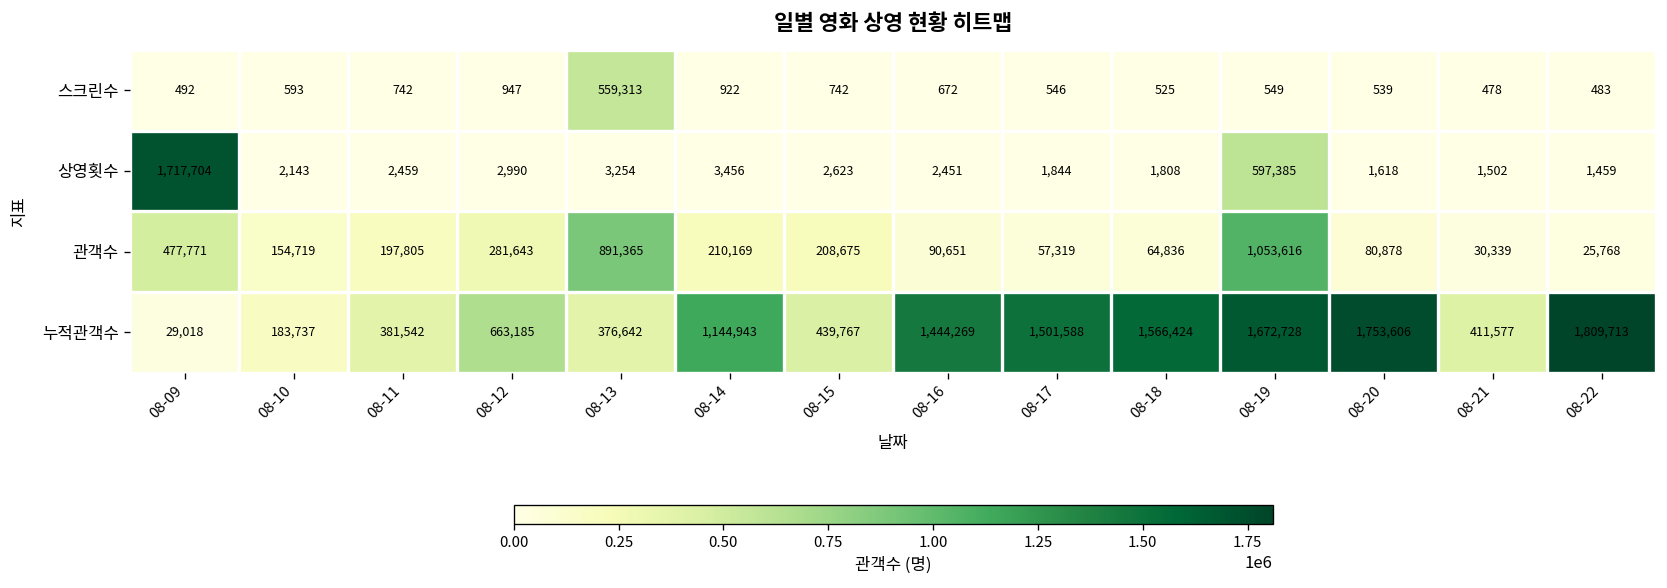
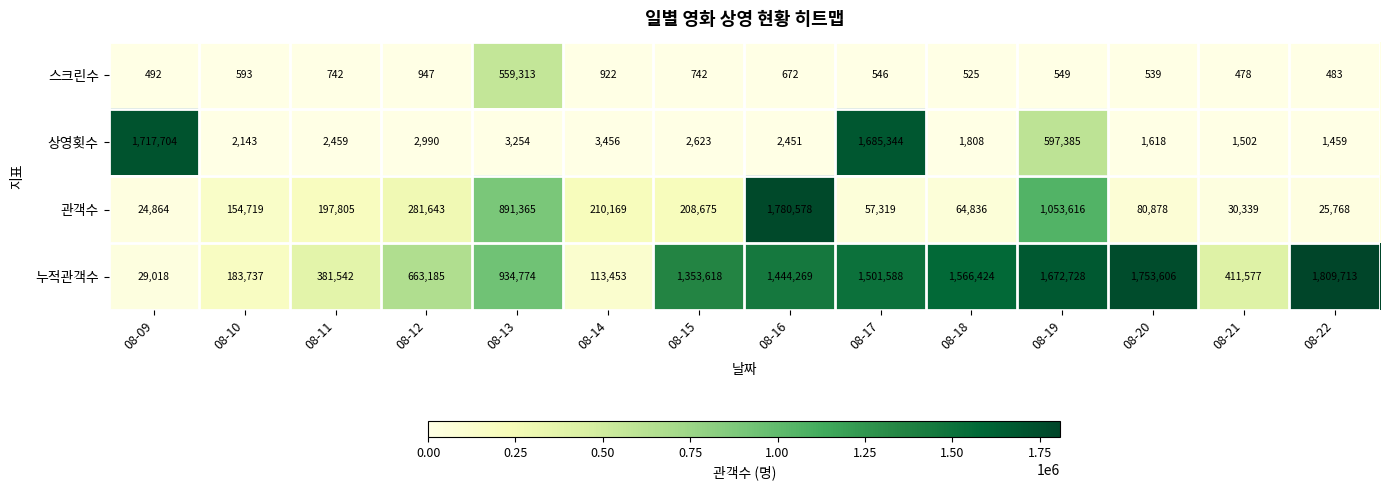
상영횟수, 08-17: 1,844 -> 1,685,344
관객수, 08-09: 477,771 -> 24,864
관객수, 08-16: 90,651 -> 1,780,578
누적관객수, 08-13: 376,642 -> 934,774
누적관객수, 08-14: 1,144,943 -> 113,453
누적관객수, 08-15: 439,767 -> 1,353,618
